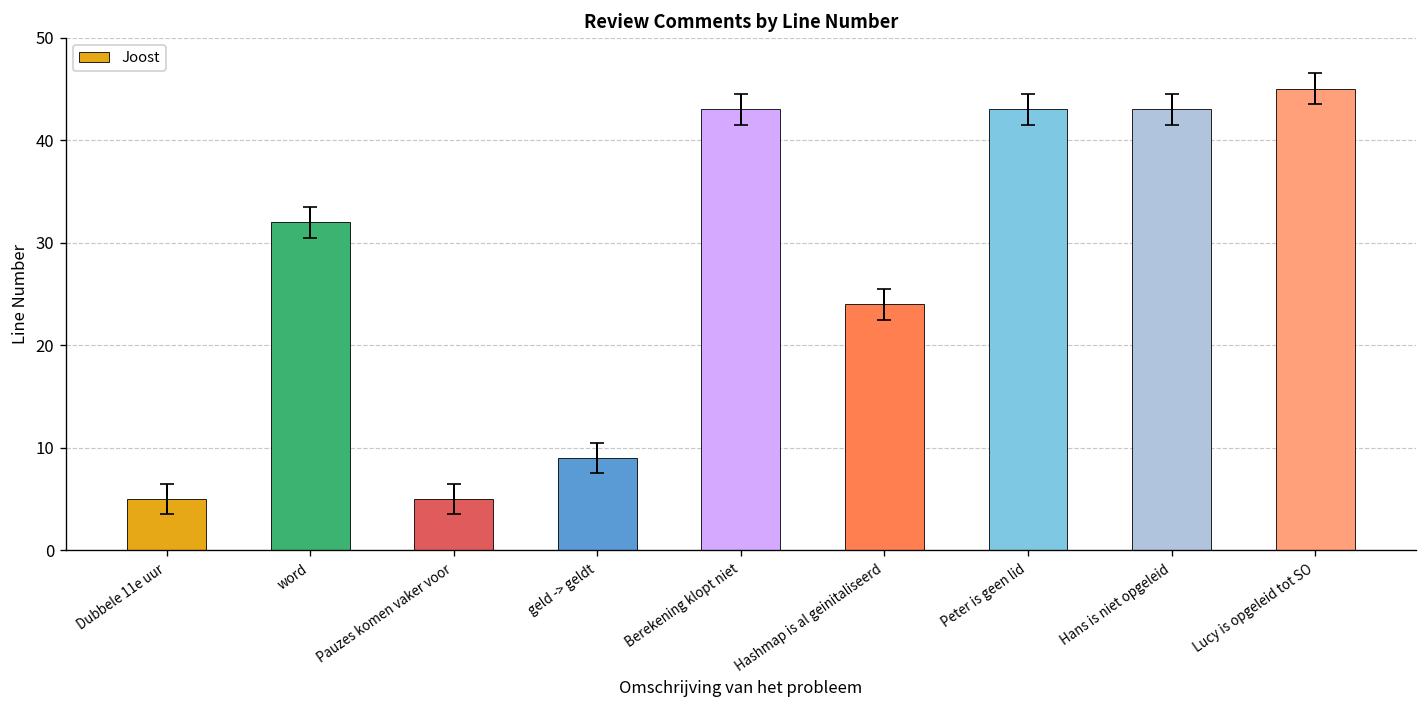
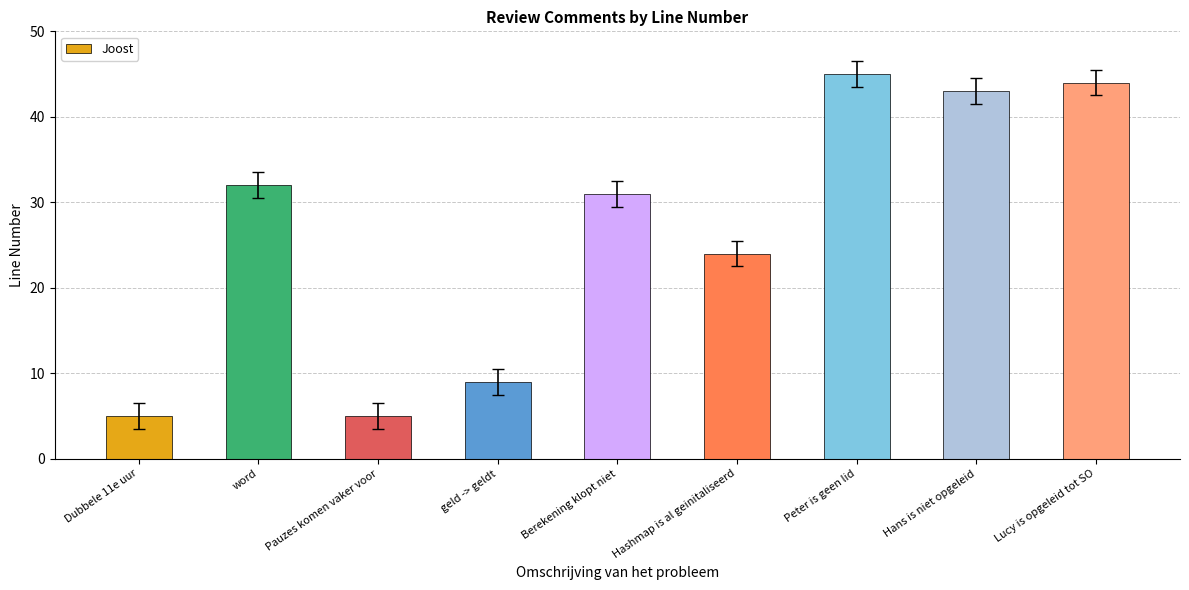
Joost, Berekening klopt niet: 43 -> 31
Joost, Peter is geen lid: 43 -> 45
Joost, Lucy is opgeleid tot SO: 45 -> 44
